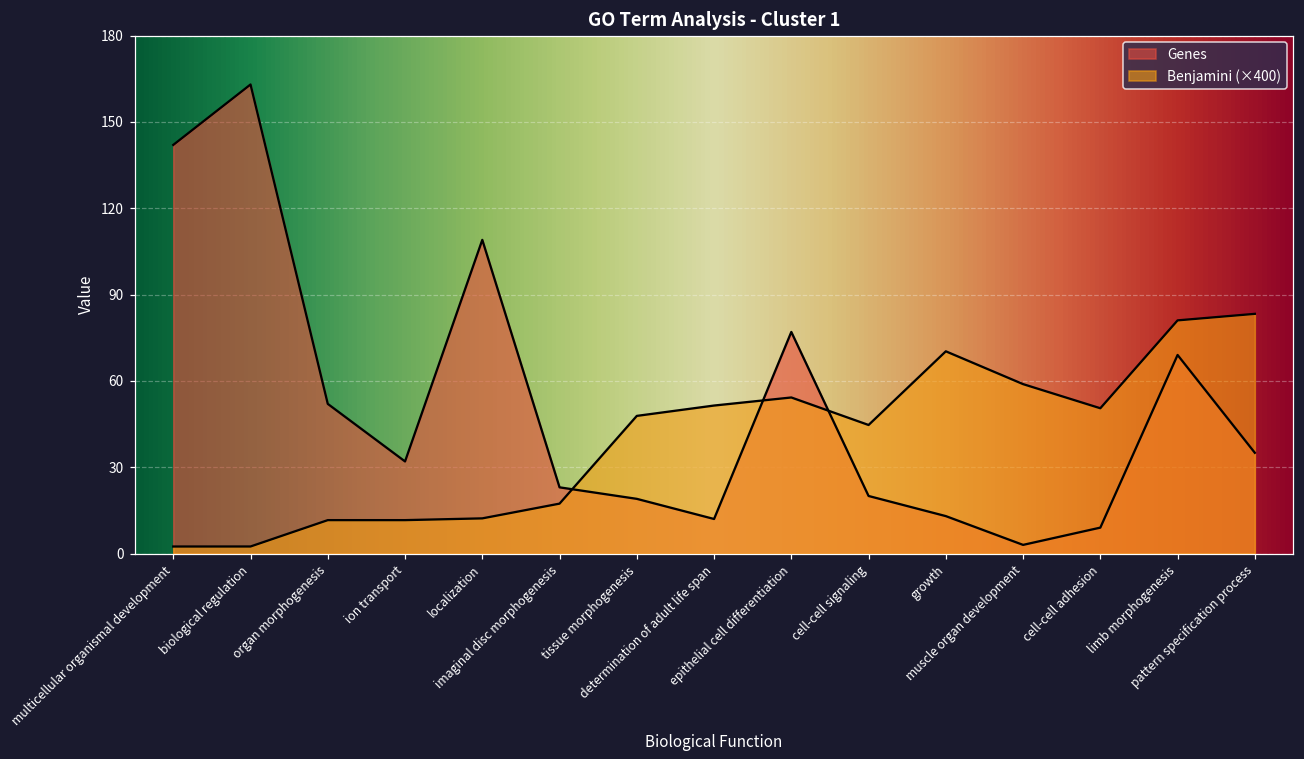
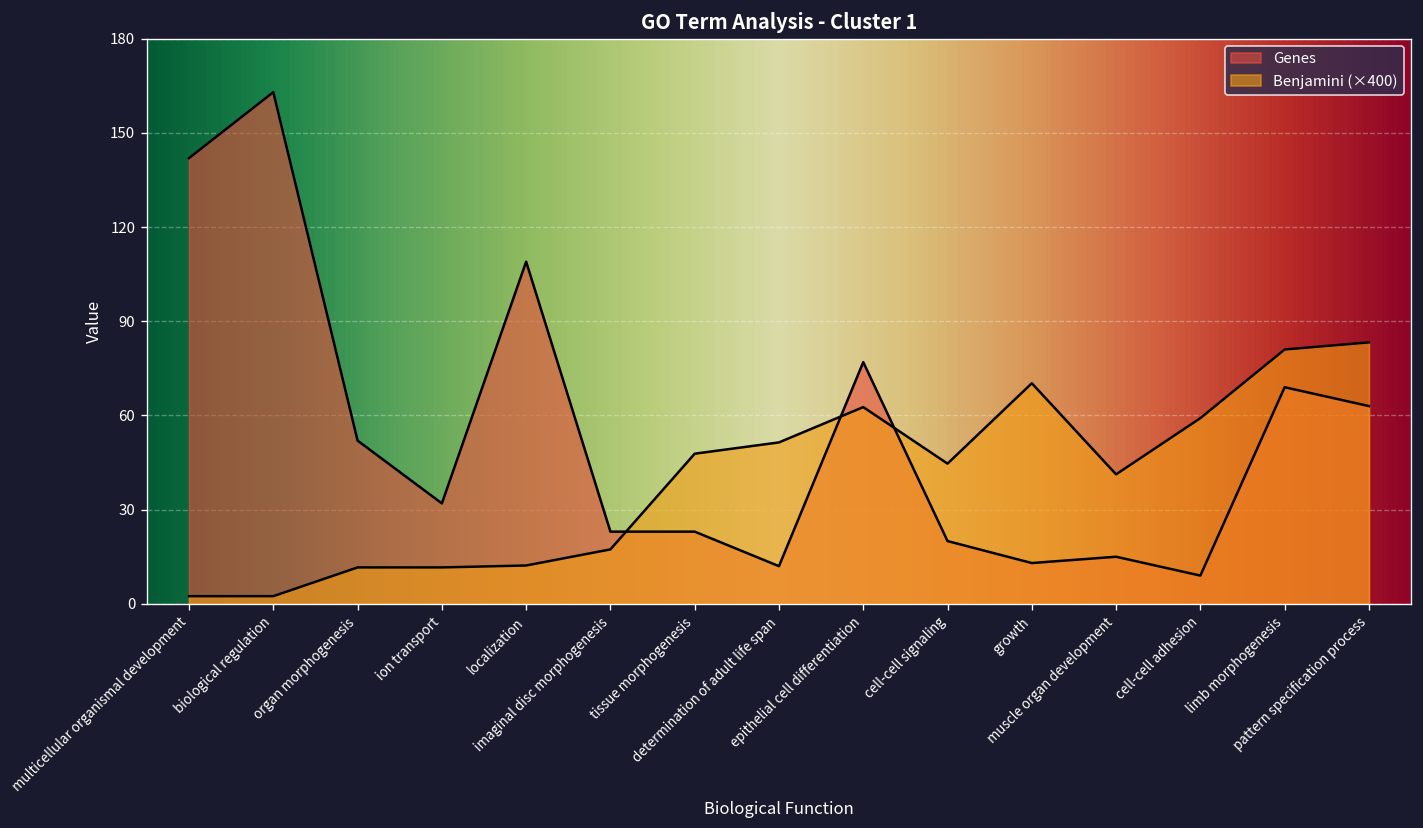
Genes, tissue morphogenesis: 19 -> 23
Benjamini (×400), epithelial cell differentiation: 54 -> 63
Genes, muscle organ development: 3 -> 15
Benjamini (×400), muscle organ development: 59 -> 41
Benjamini (×400), cell-cell adhesion: 50 -> 59
Genes, pattern specification process: 35 -> 63
